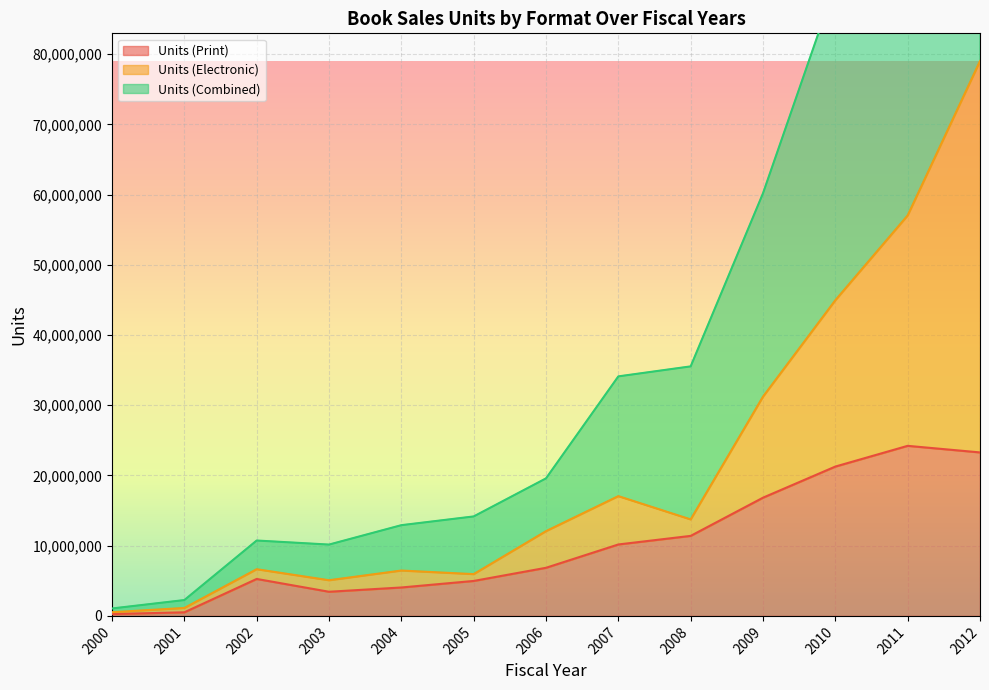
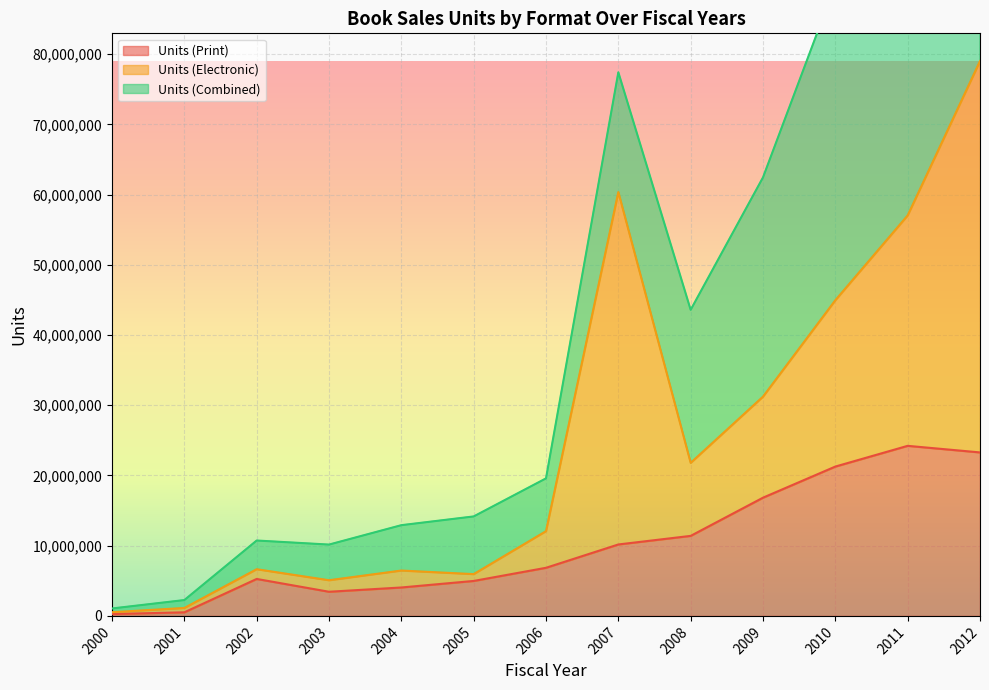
Units (Electronic), 2007: 7,000,000 -> 50,000,000
Units (Electronic), 2008: 2,000,000 -> 10,000,000
Units (Combined), 2009: 29,000,000 -> 31,000,000
